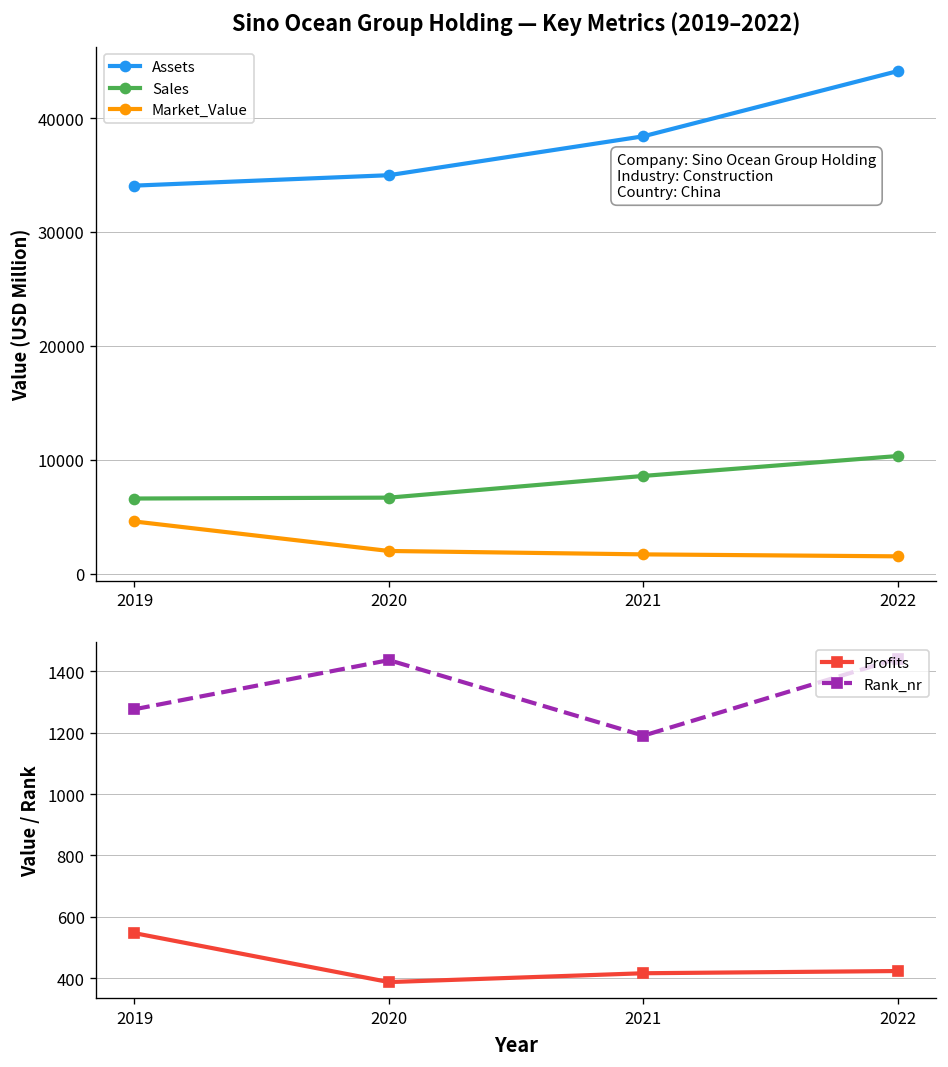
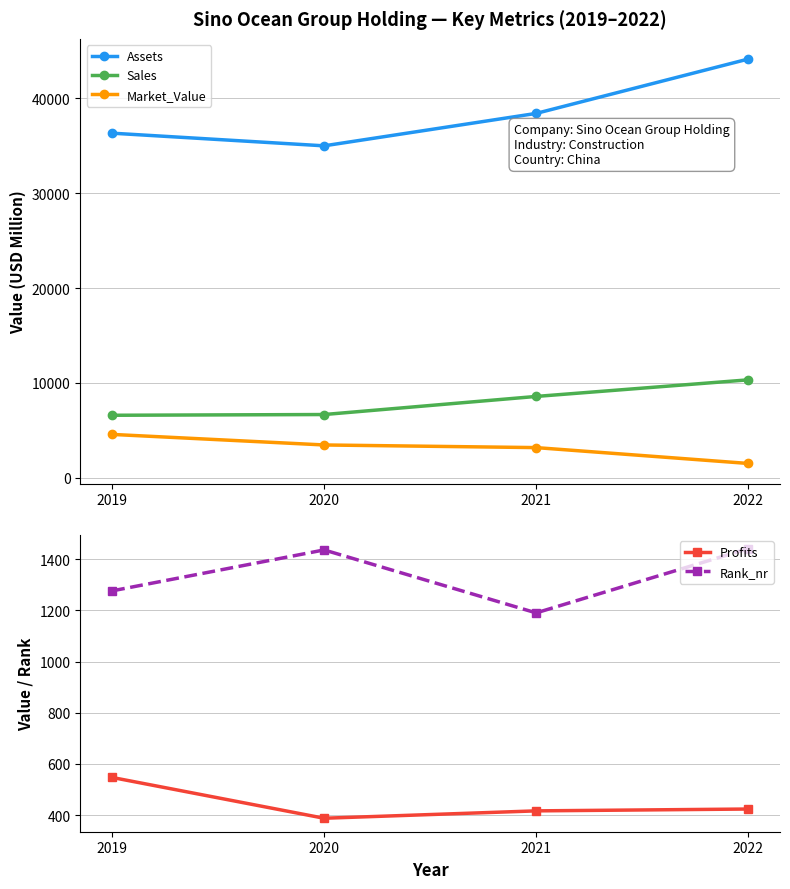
Sino Ocean Group Holding — Key Metrics (2019–2022), Assets, 2019: 34000 -> 36000
Sino Ocean Group Holding — Key Metrics (2019–2022), Market_Value, 2020: 2000 -> 3000
Sino Ocean Group Holding — Key Metrics (2019–2022), Market_Value, 2021: 2000 -> 3000
